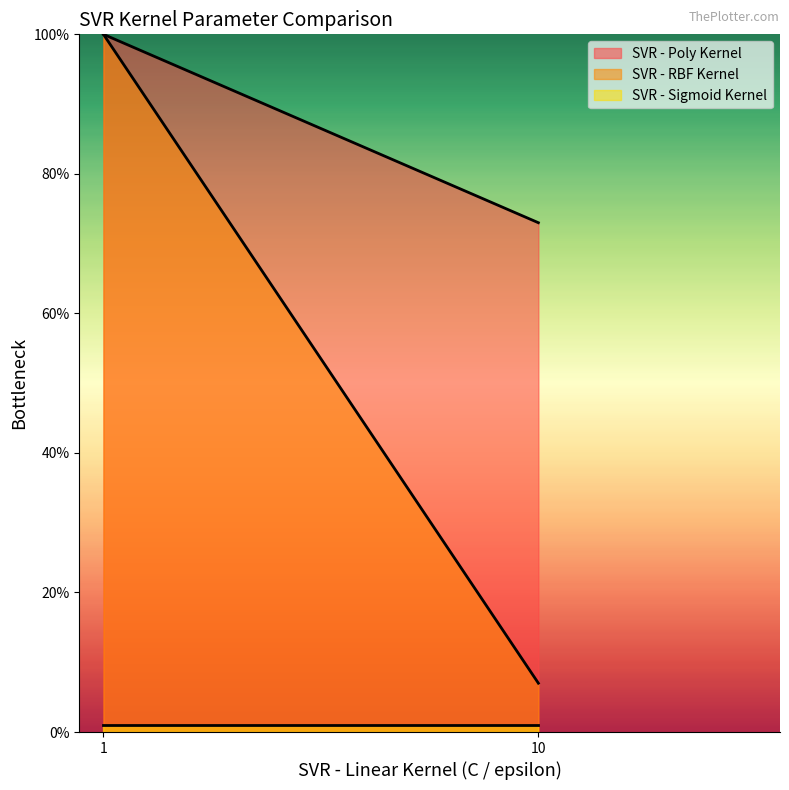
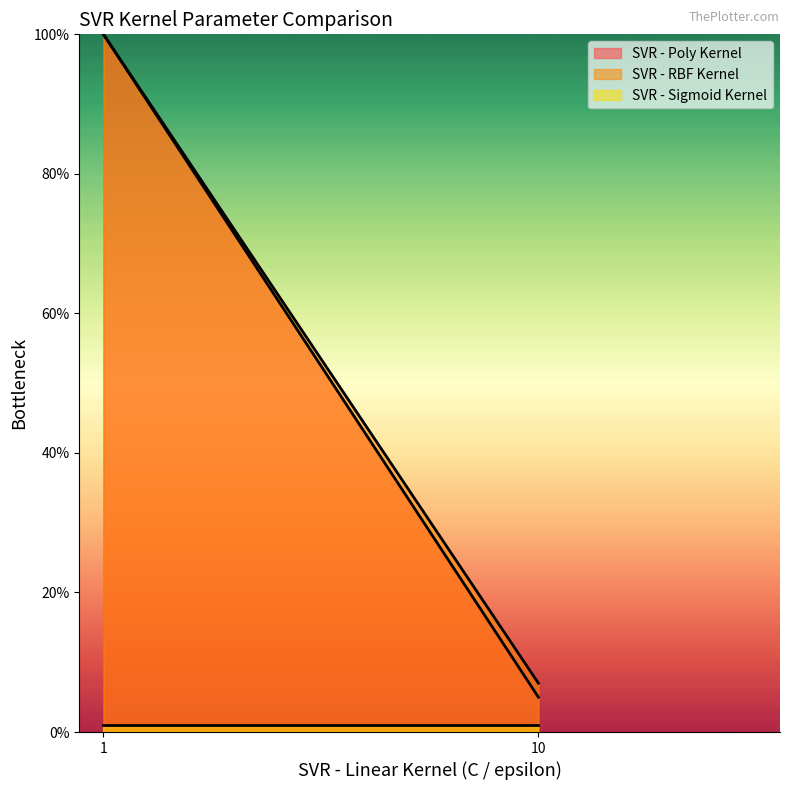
SVR - Poly Kernel, 10: 73% -> 5%
